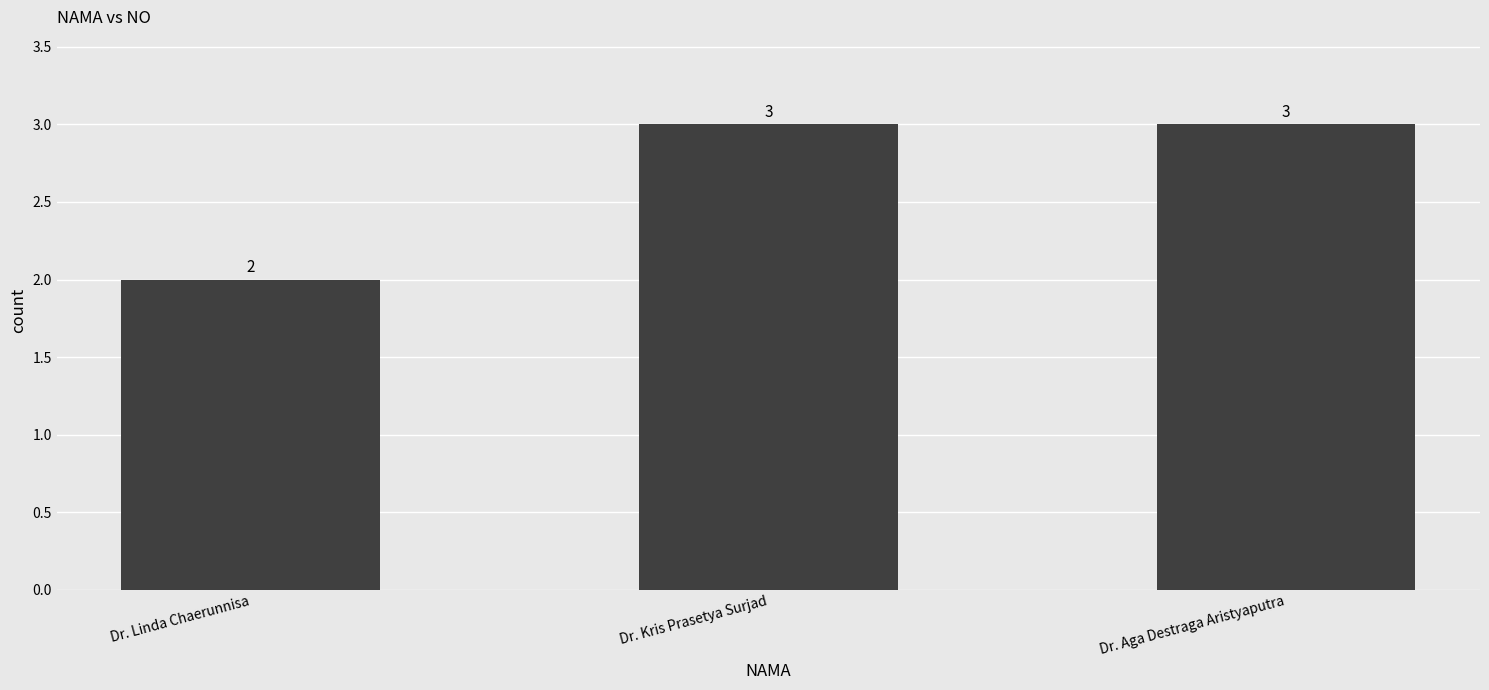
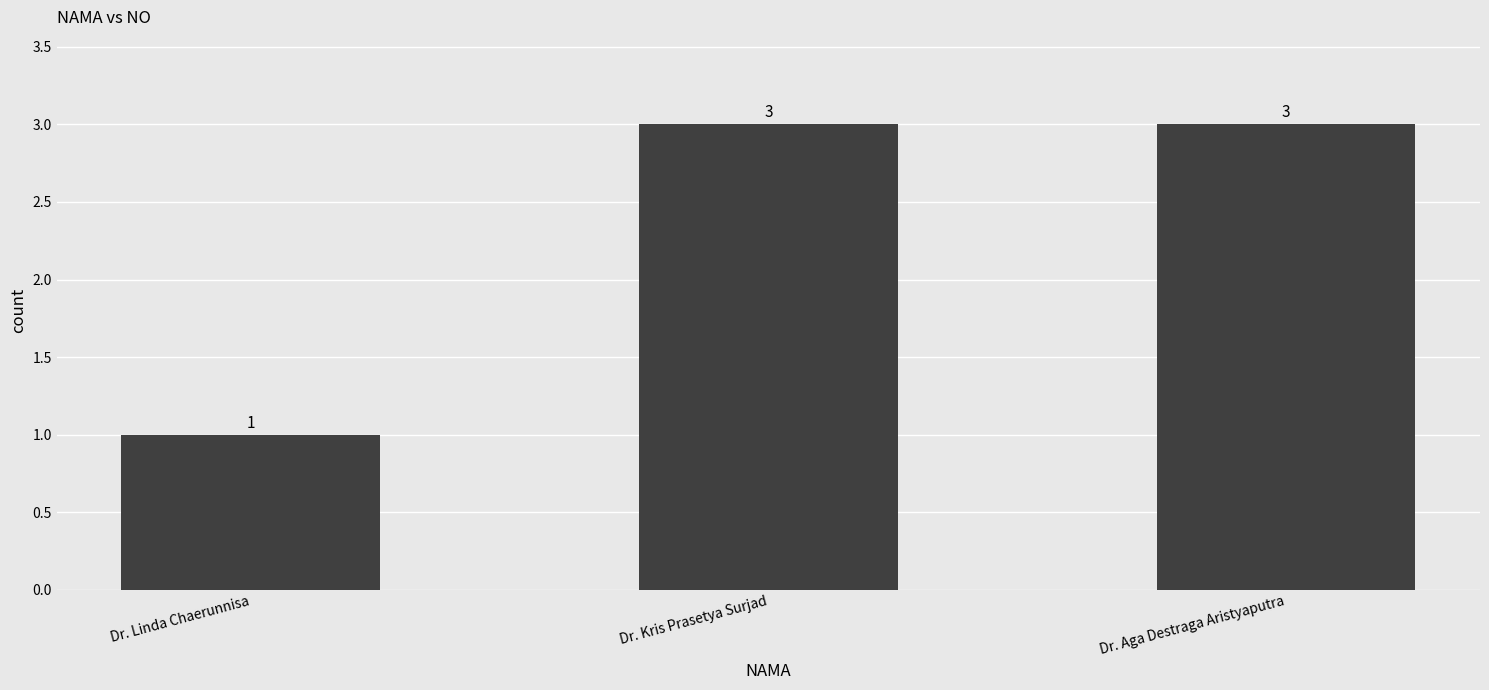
Dr. Linda Chaerunnisa: 2 -> 1
